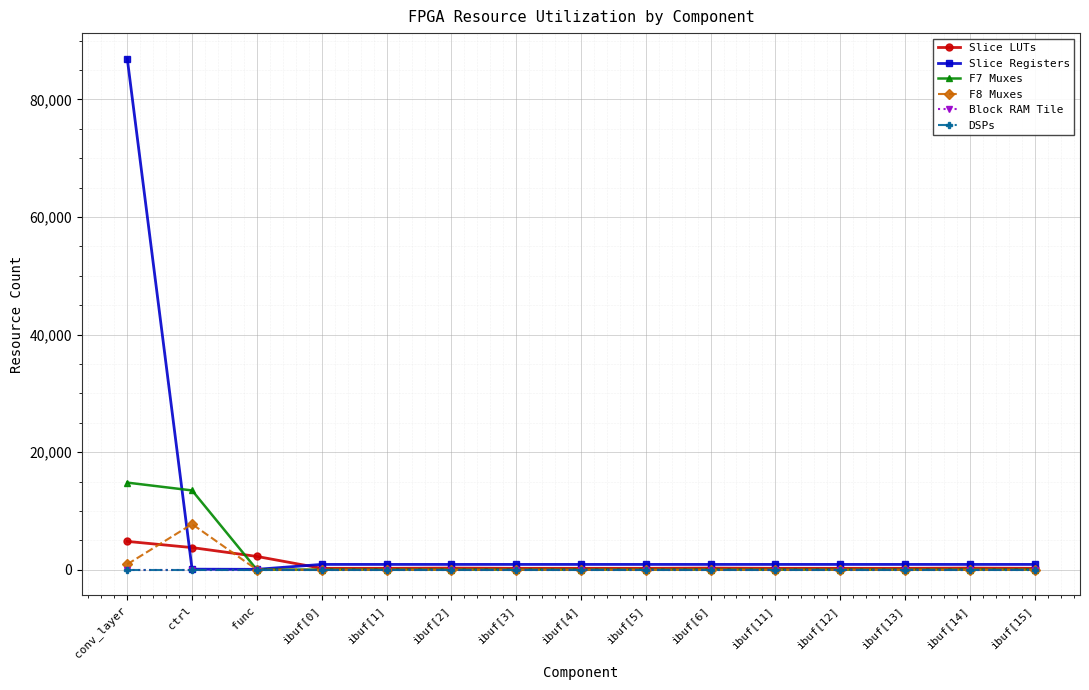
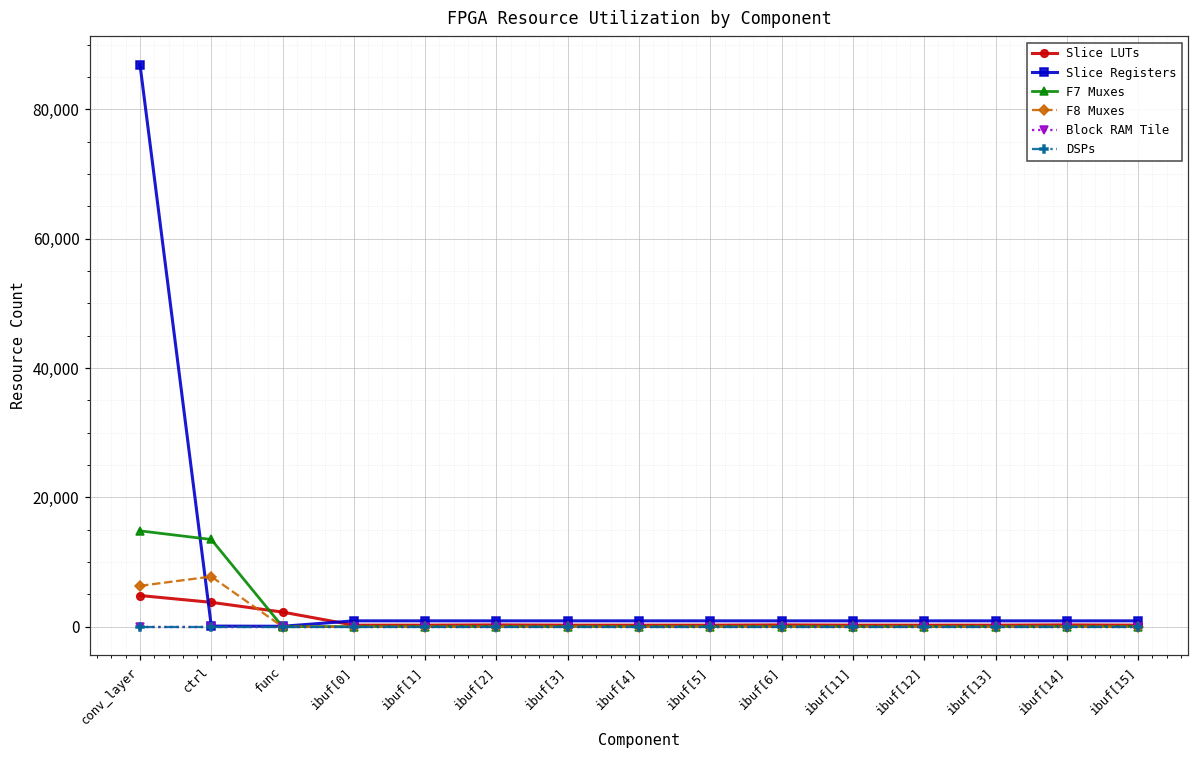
F8 Muxes, conv_layer: 1,000 -> 6,000
